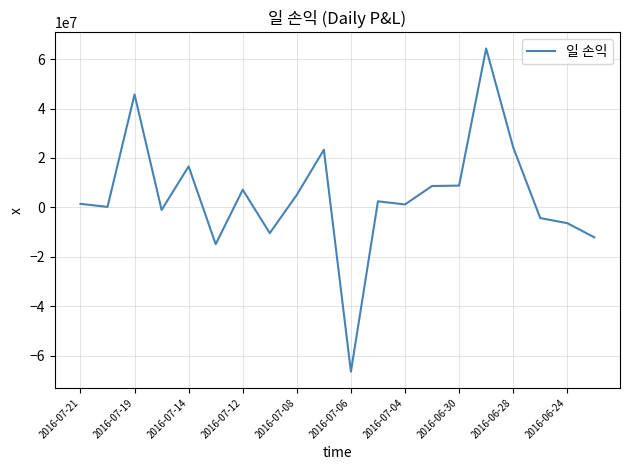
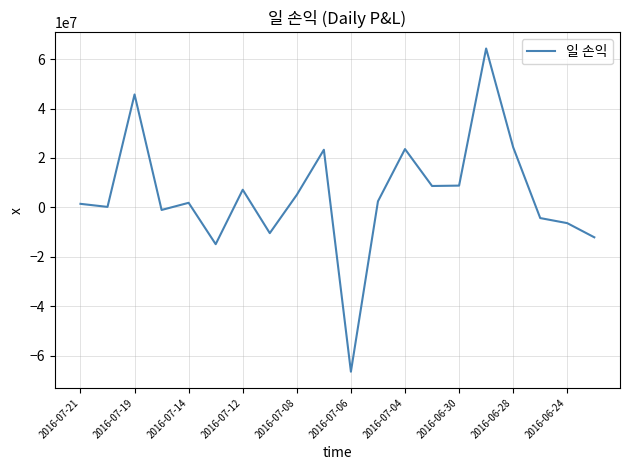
2016-07-14: 17000000 -> 2000000
2016-07-04: 1000000 -> 24000000
